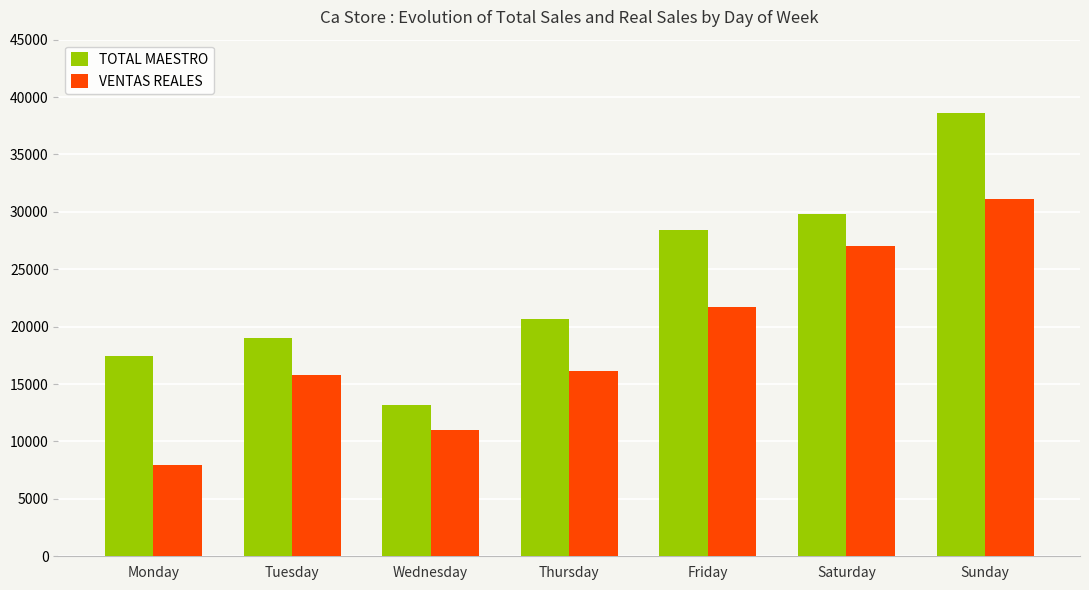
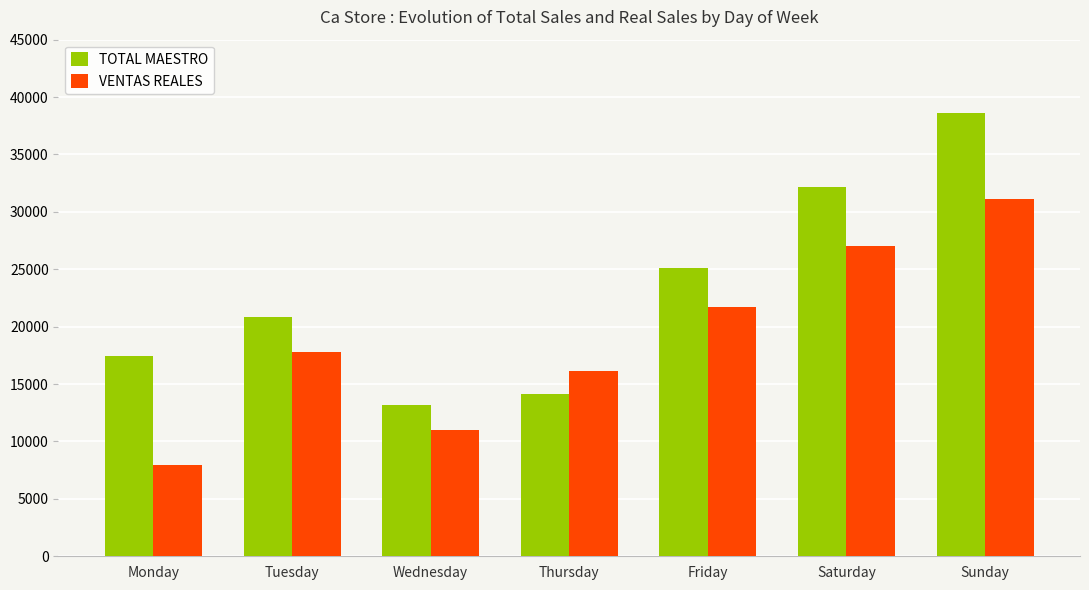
TOTAL MAESTRO, Tuesday: 19000 -> 20800
VENTAS REALES, Tuesday: 15800 -> 17800
TOTAL MAESTRO, Thursday: 20700 -> 14200
TOTAL MAESTRO, Friday: 28500 -> 25100
TOTAL MAESTRO, Saturday: 29800 -> 32100
